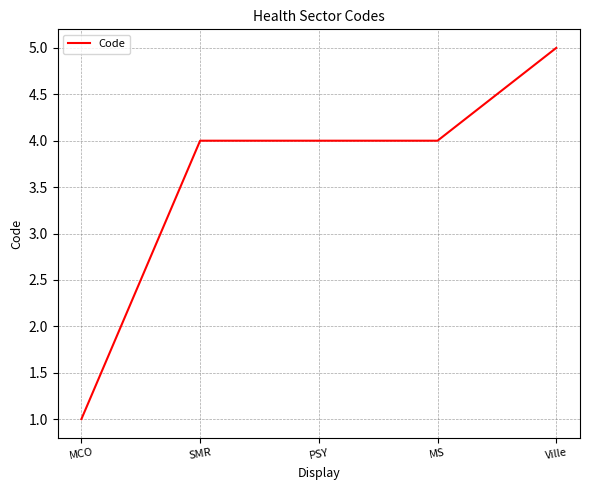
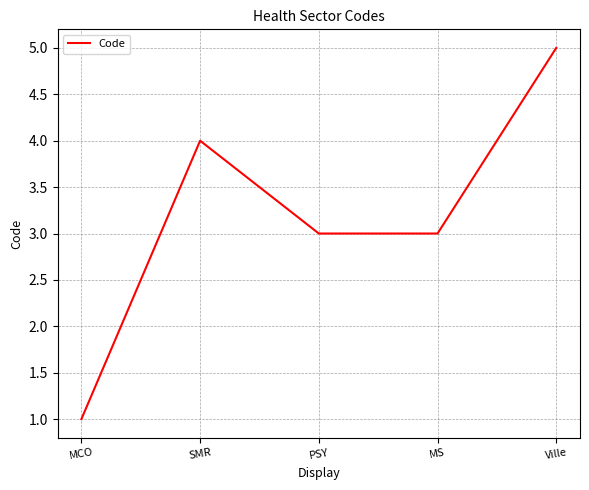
PSY: 4 -> 3
MS: 4 -> 3
